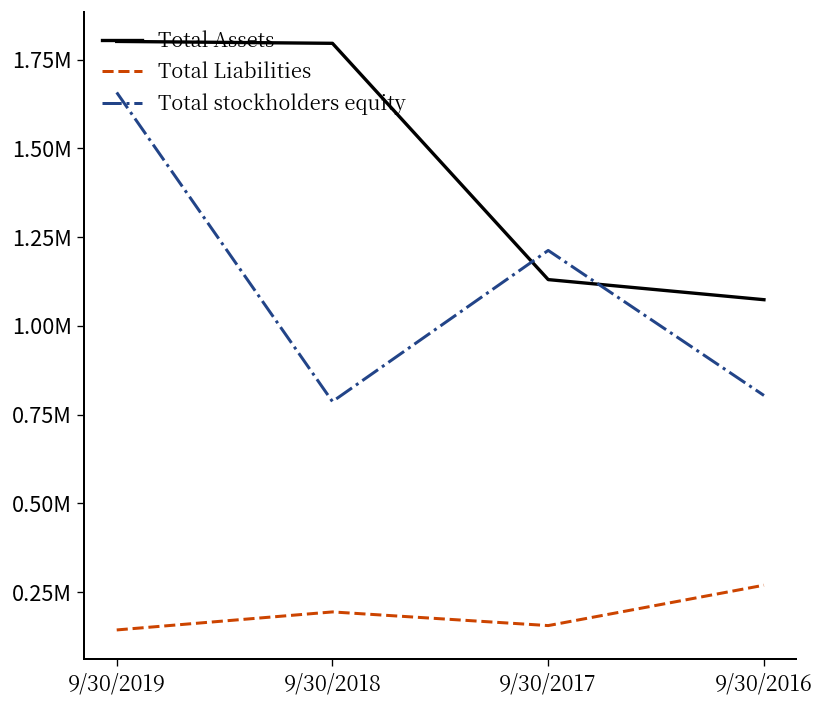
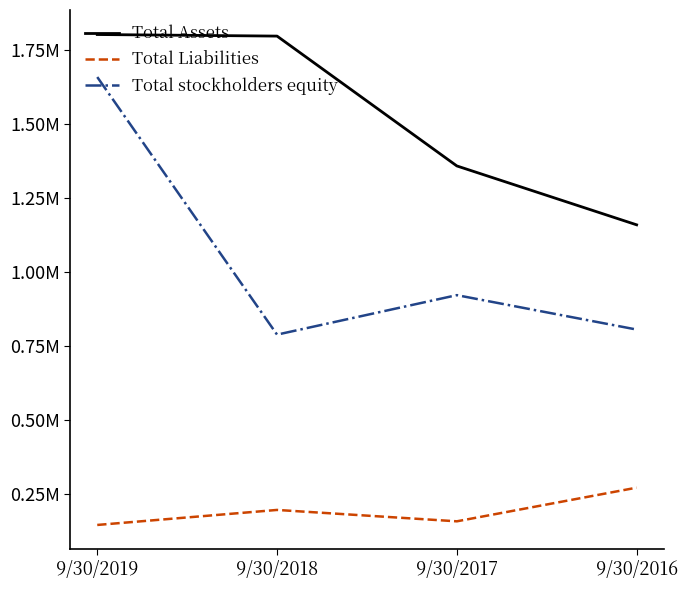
Total Assets, 9/30/2017: 1130000 -> 1360000
Total stockholders equity, 9/30/2017: 1210000 -> 920000
Total Assets, 9/30/2016: 1070000 -> 1160000
